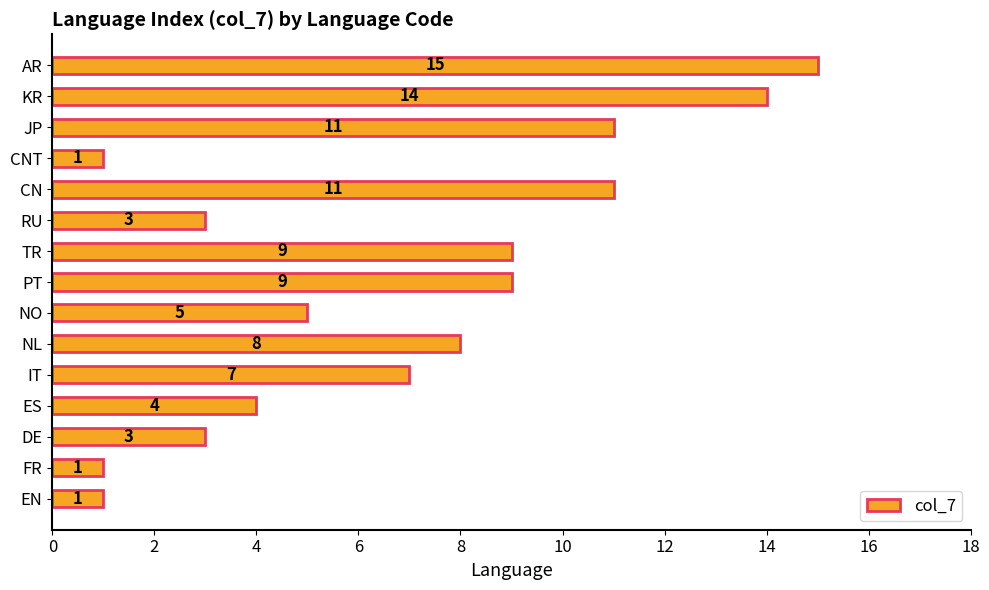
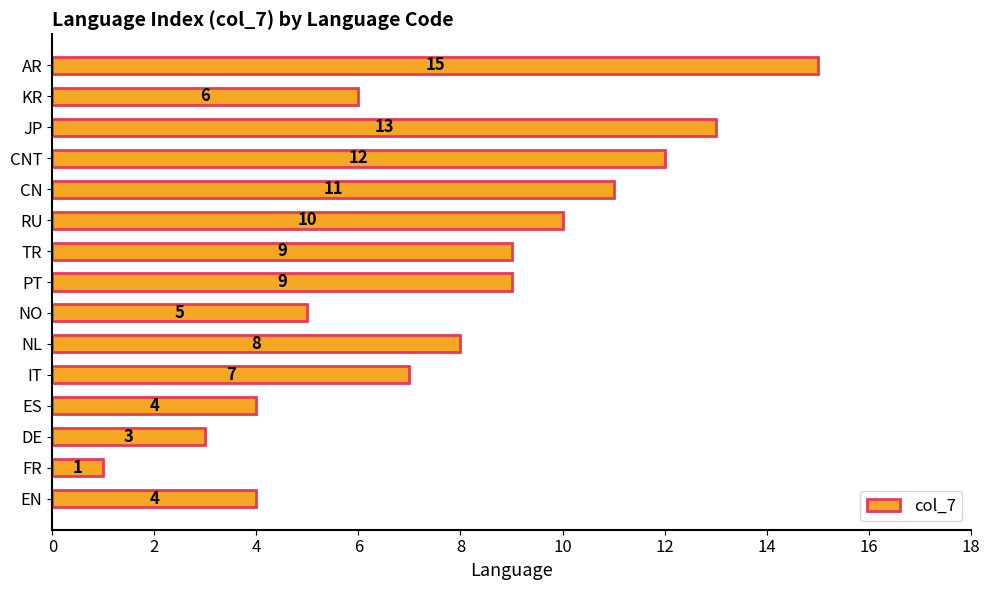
KR: 14 -> 6
JP: 11 -> 13
CNT: 1 -> 12
RU: 3 -> 10
EN: 1 -> 4
